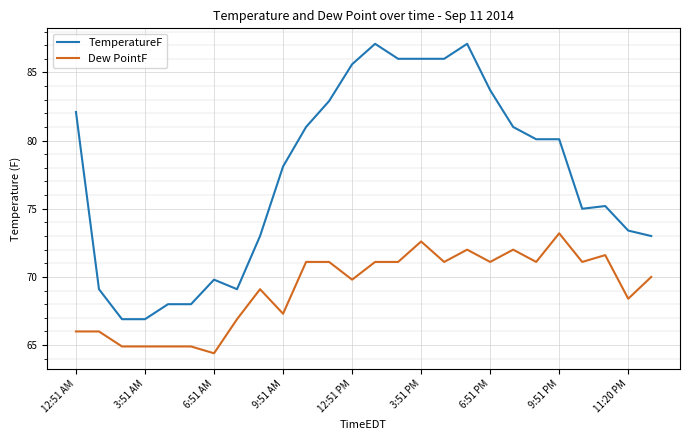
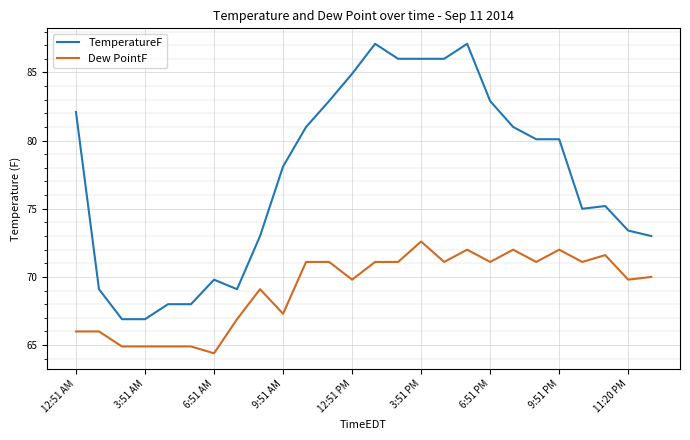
TemperatureF, 12:51 PM: 85.6 -> 84.9
TemperatureF, 6:51 PM: 83.7 -> 82.9
Dew PointF, 9:51 PM: 73.2 -> 72.0
Dew PointF, 11:20 PM: 68.4 -> 69.8
